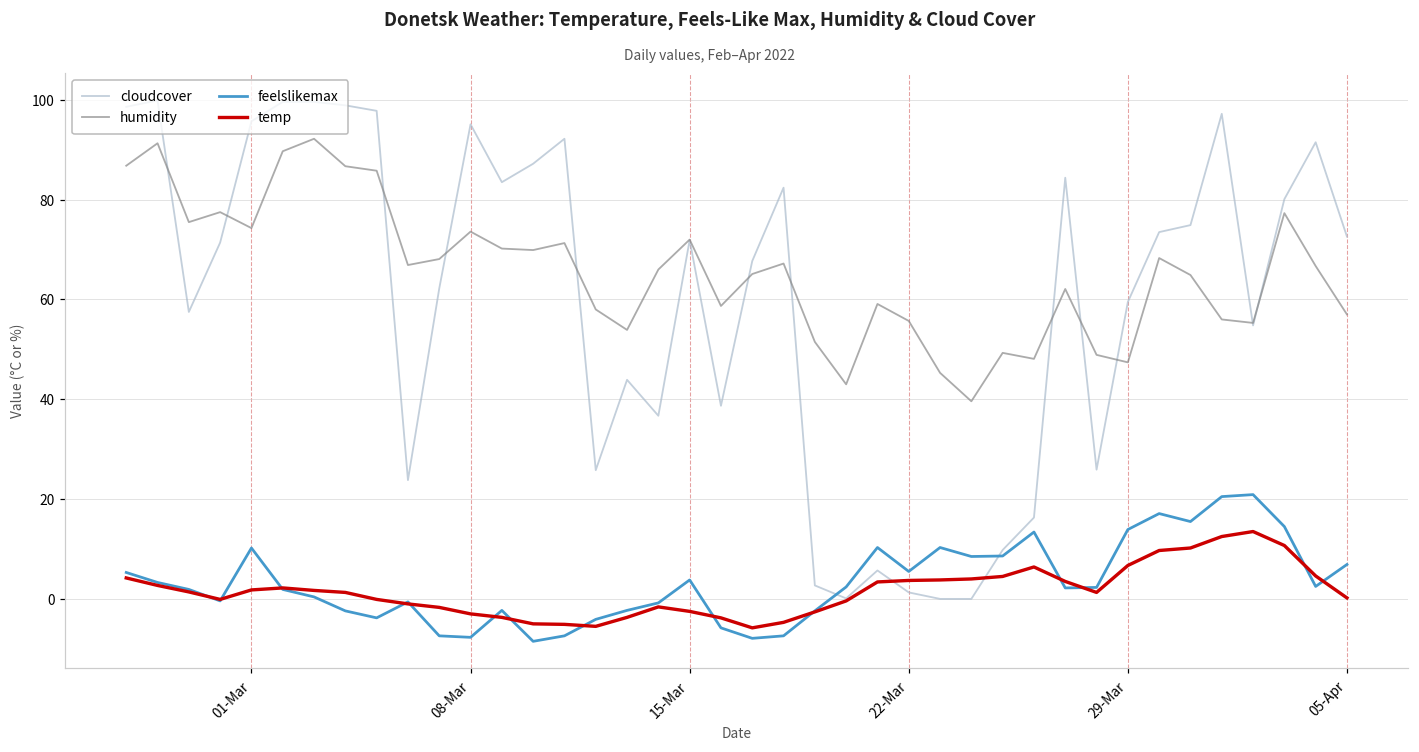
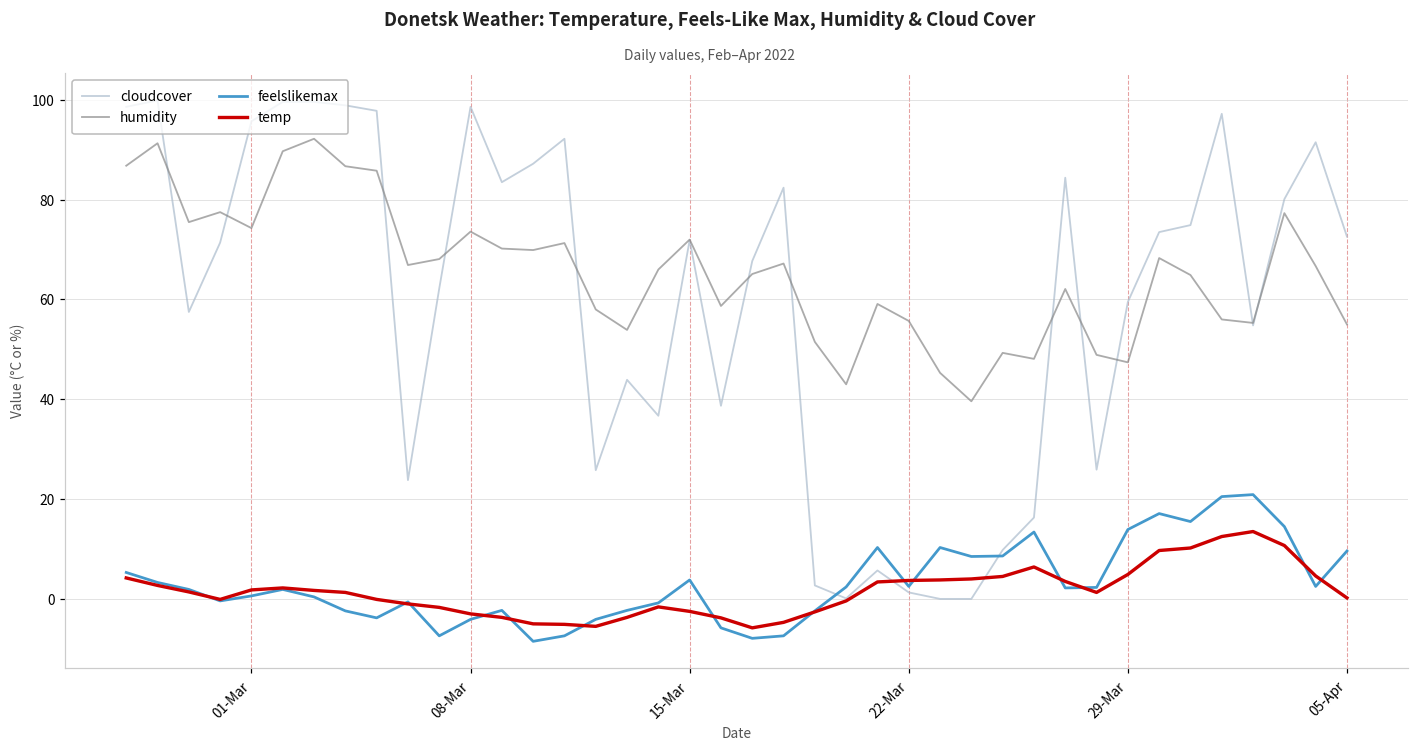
feelslikemax, 01-Mar: 10 -> 1
cloudcover, 08-Mar: 95 -> 99
feelslikemax, 08-Mar: -8 -> -4
feelslikemax, 22-Mar: 6 -> 3
temp, 29-Mar: 7 -> 5
humidity, 05-Apr: 57 -> 55
feelslikemax, 05-Apr: 7 -> 10
